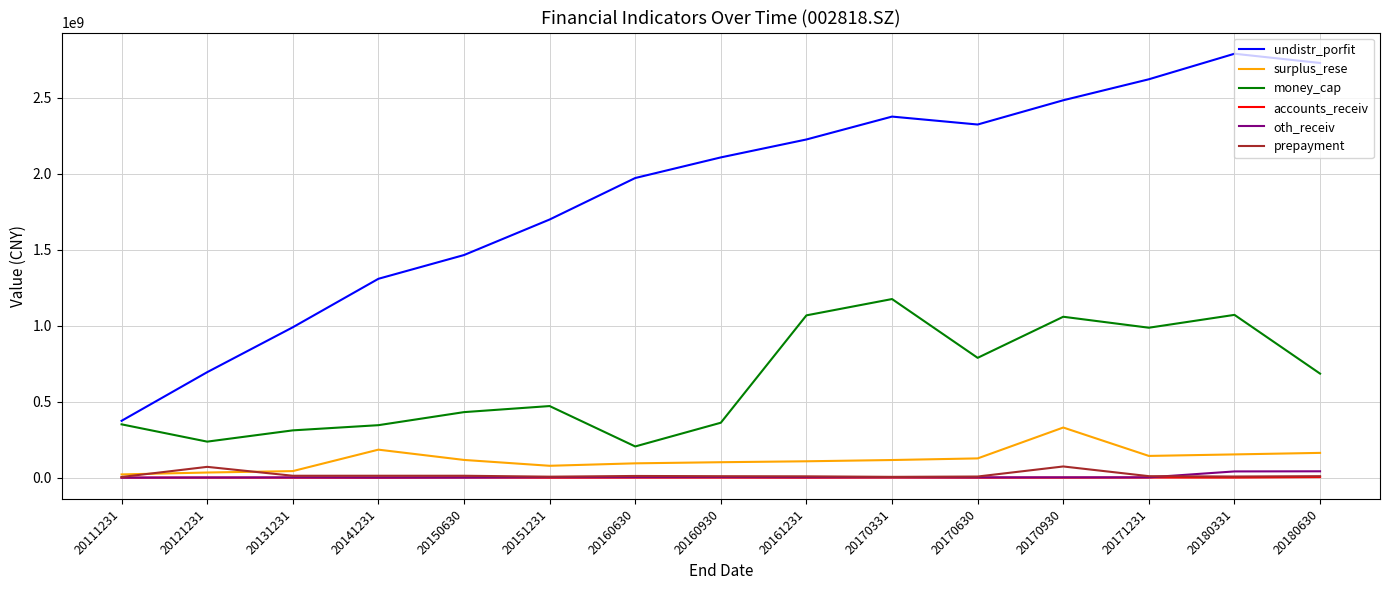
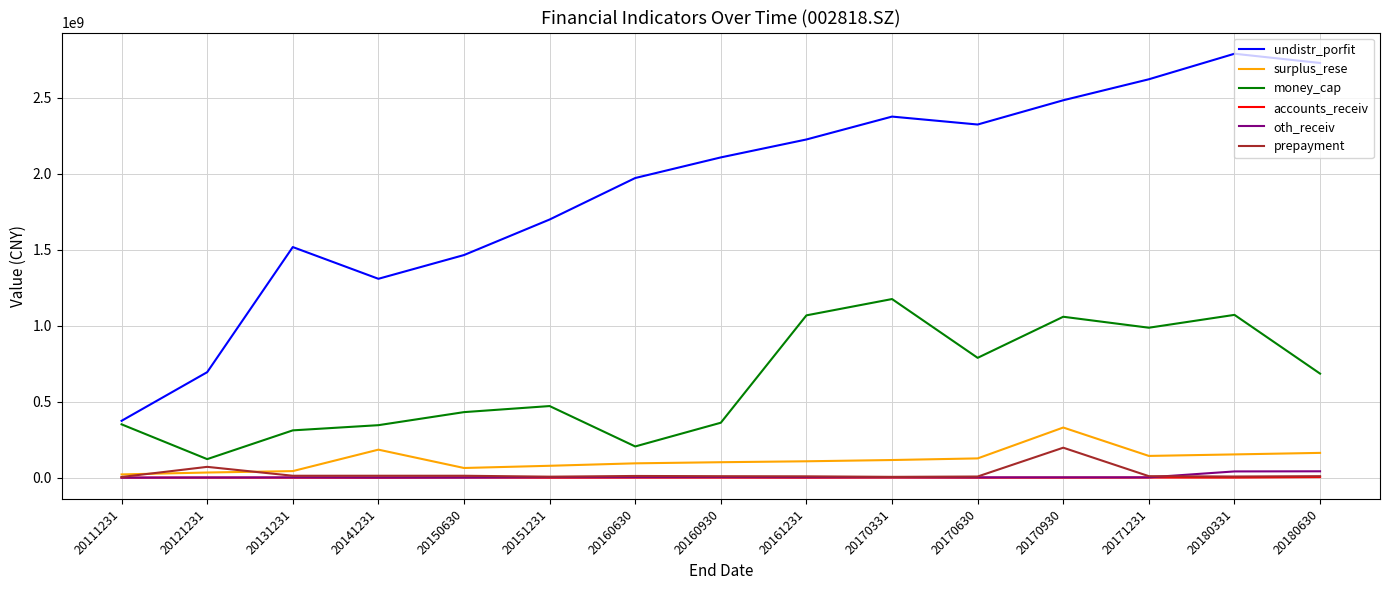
money_cap, 20121231: 240000000 -> 120000000
undistr_porfit, 20131231: 990000000 -> 1520000000
surplus_rese, 20150630: 120000000 -> 60000000
prepayment, 20170930: 70000000 -> 200000000
